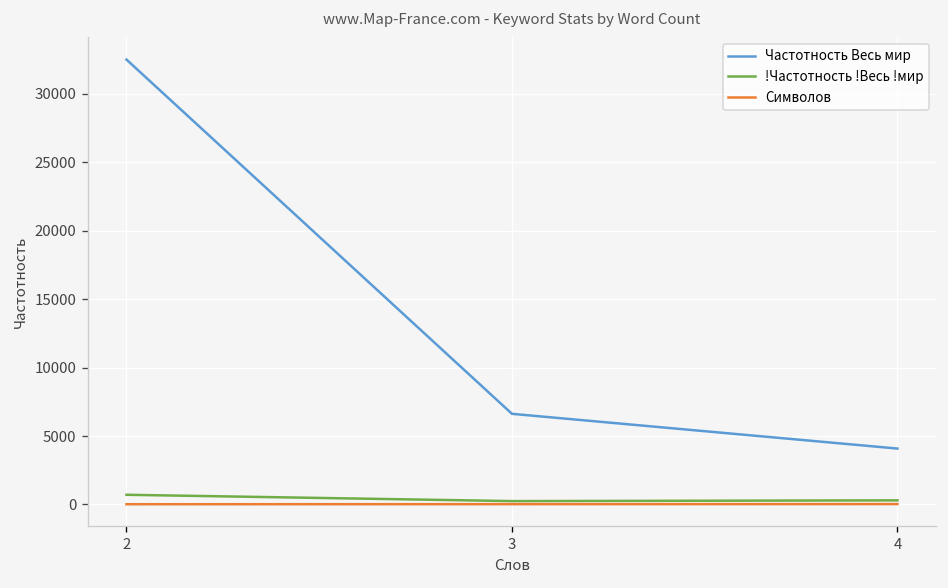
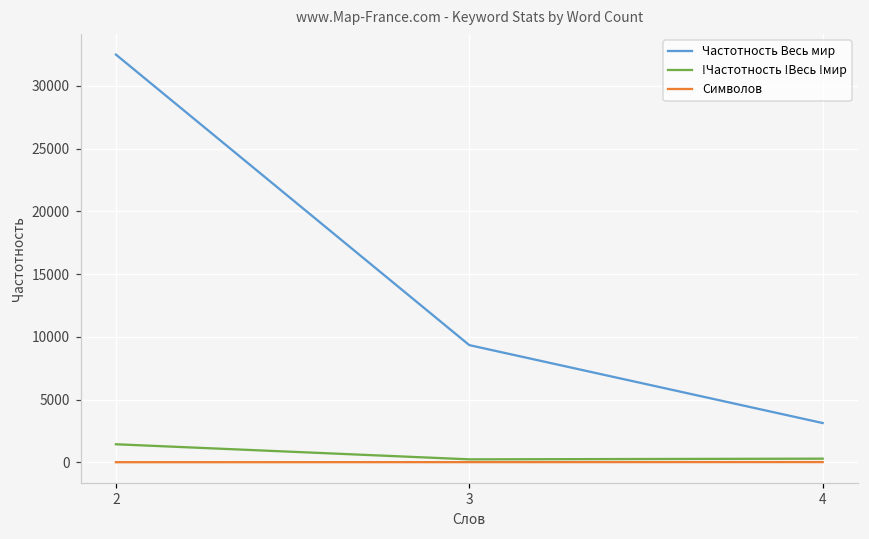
!Частотность !Весь !мир, 2: 700 -> 1400
Частотность Весь мир, 3: 6600 -> 9300
Частотность Весь мир, 4: 4100 -> 3100
